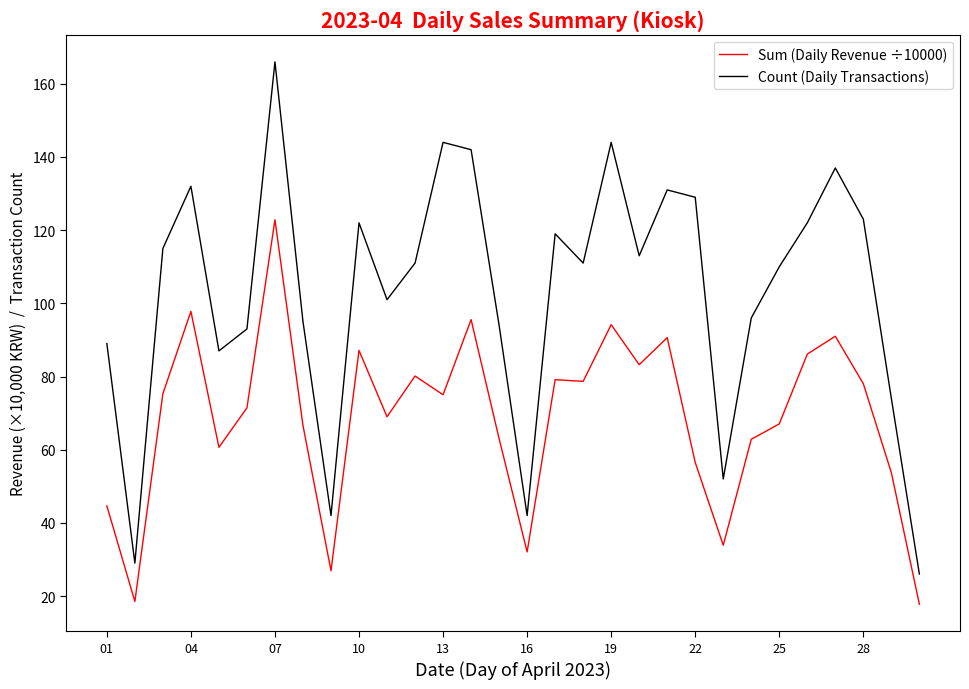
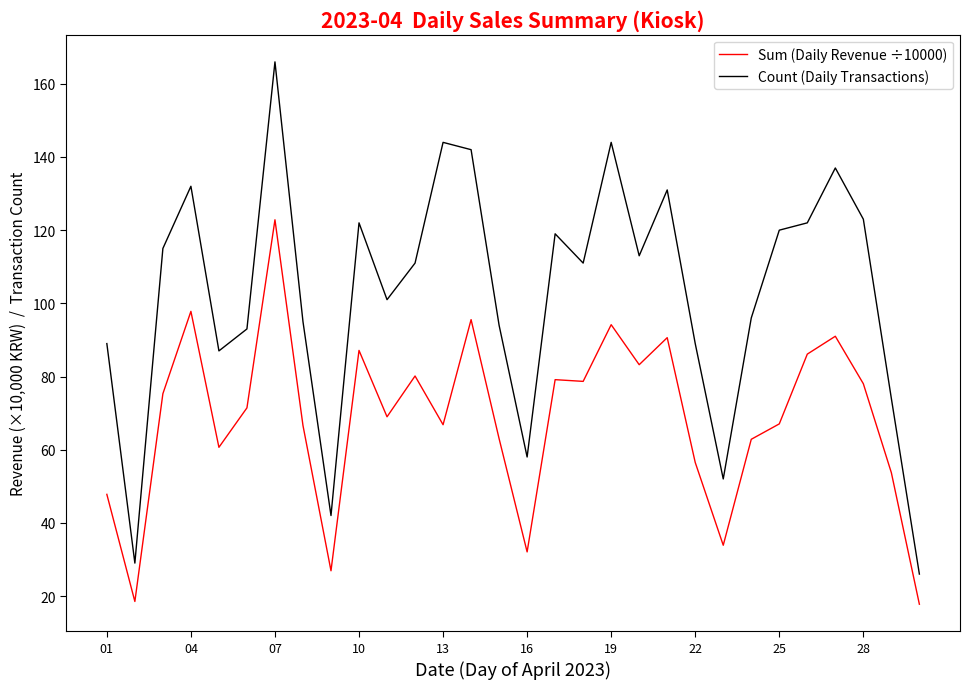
Sum (Daily Revenue ÷10000), 01: 45 -> 48
Sum (Daily Revenue ÷10000), 13: 75 -> 67
Count (Daily Transactions), 16: 42 -> 58
Count (Daily Transactions), 22: 129 -> 89
Count (Daily Transactions), 25: 110 -> 120
